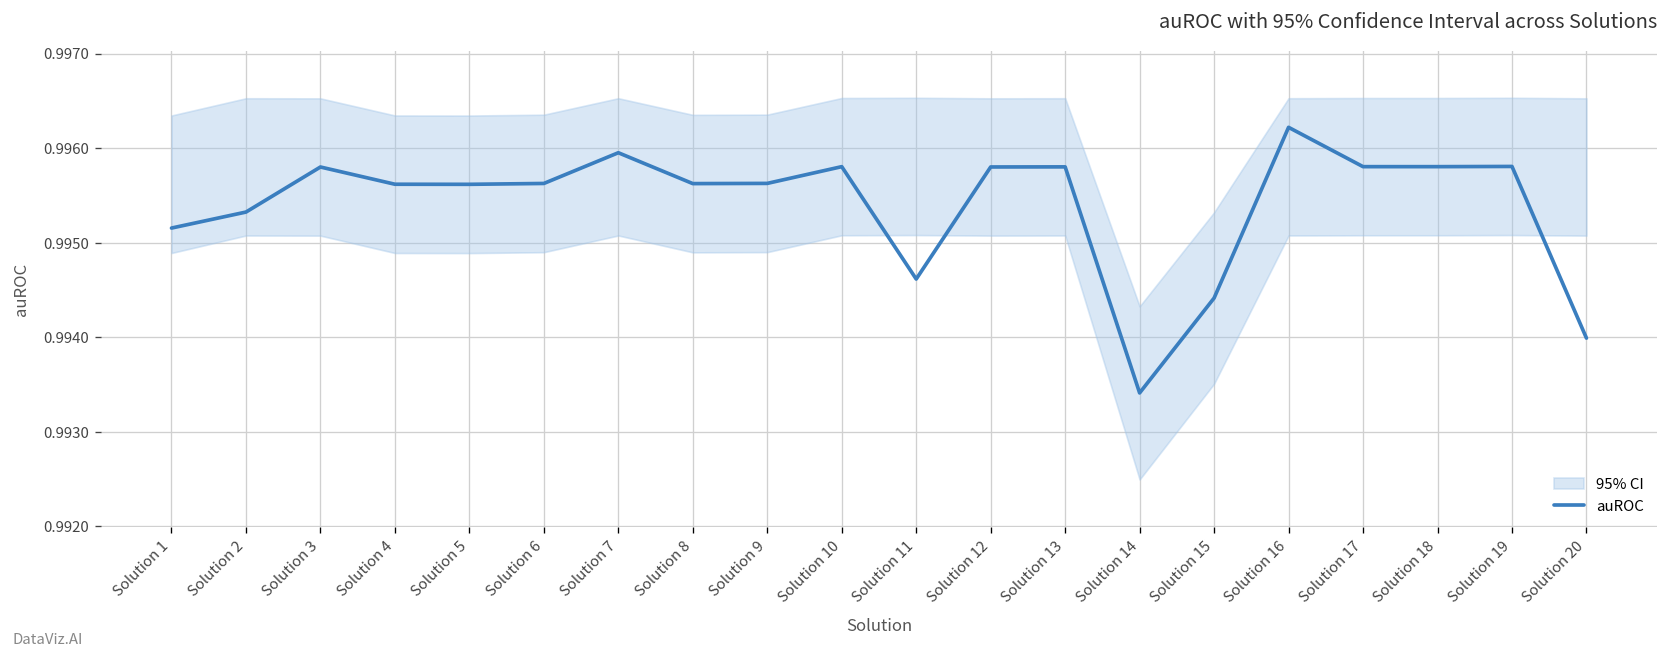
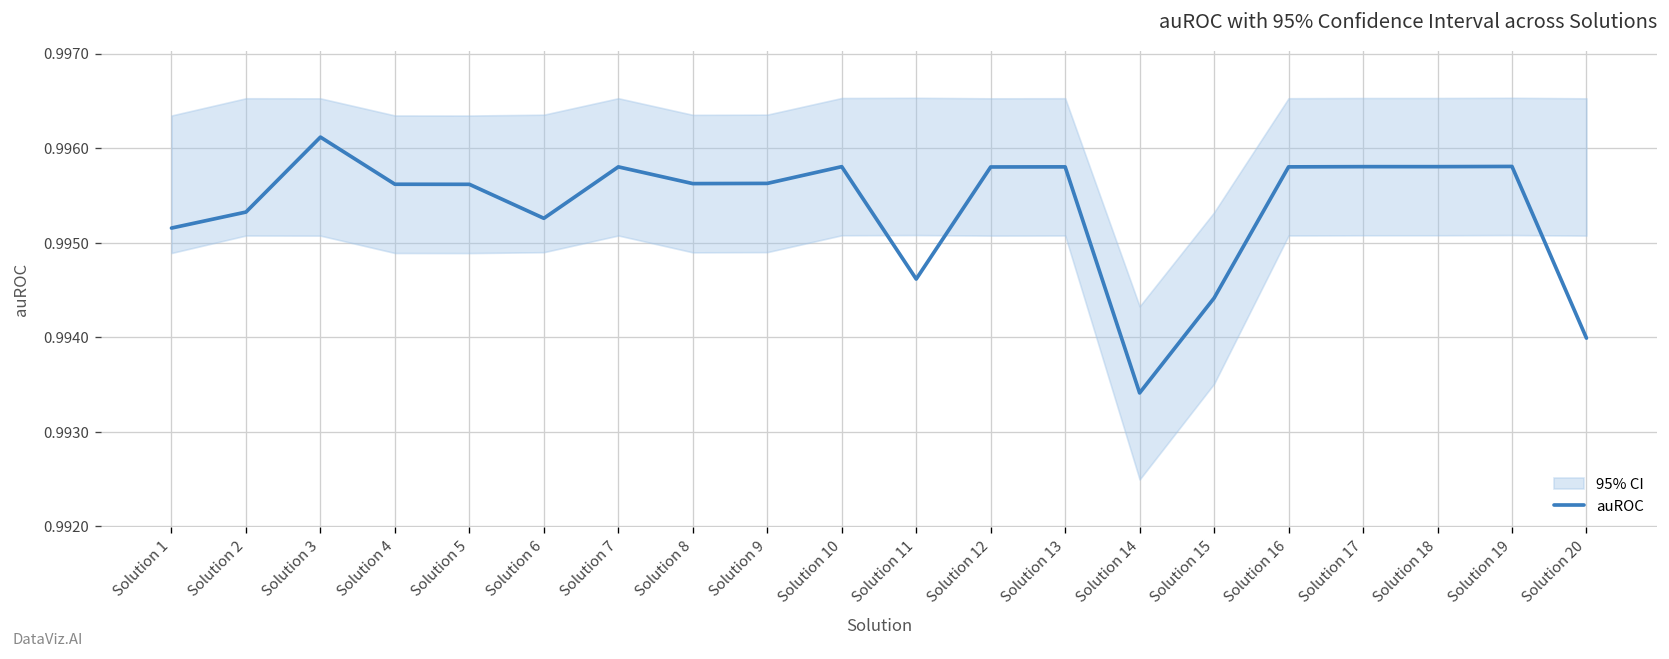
auROC, Solution 3: 0.9958 -> 0.9961
auROC, Solution 6: 0.9956 -> 0.9953
auROC, Solution 7: 0.9960 -> 0.9958
auROC, Solution 16: 0.9962 -> 0.9958
